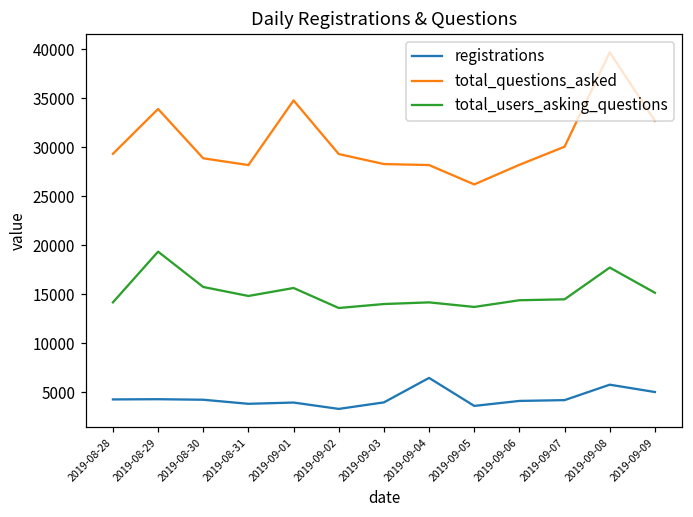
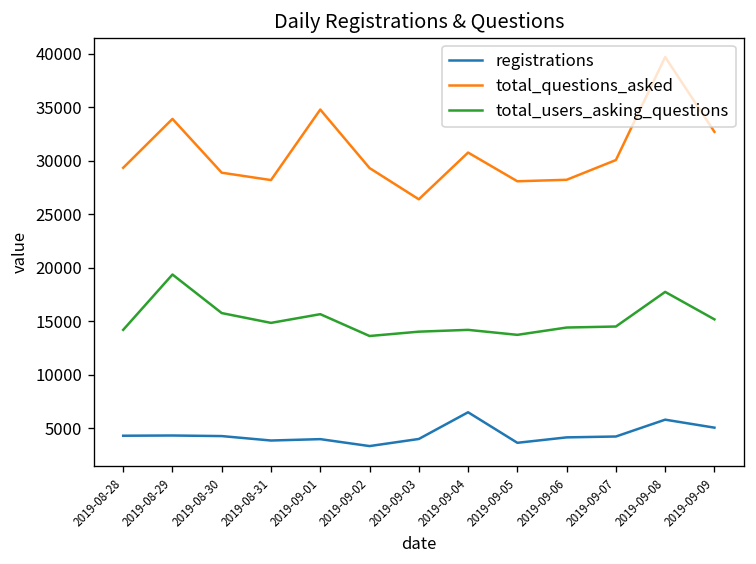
total_questions_asked, 2019-09-03: 28000 -> 26000
total_questions_asked, 2019-09-04: 28000 -> 31000
total_questions_asked, 2019-09-05: 26000 -> 28000
